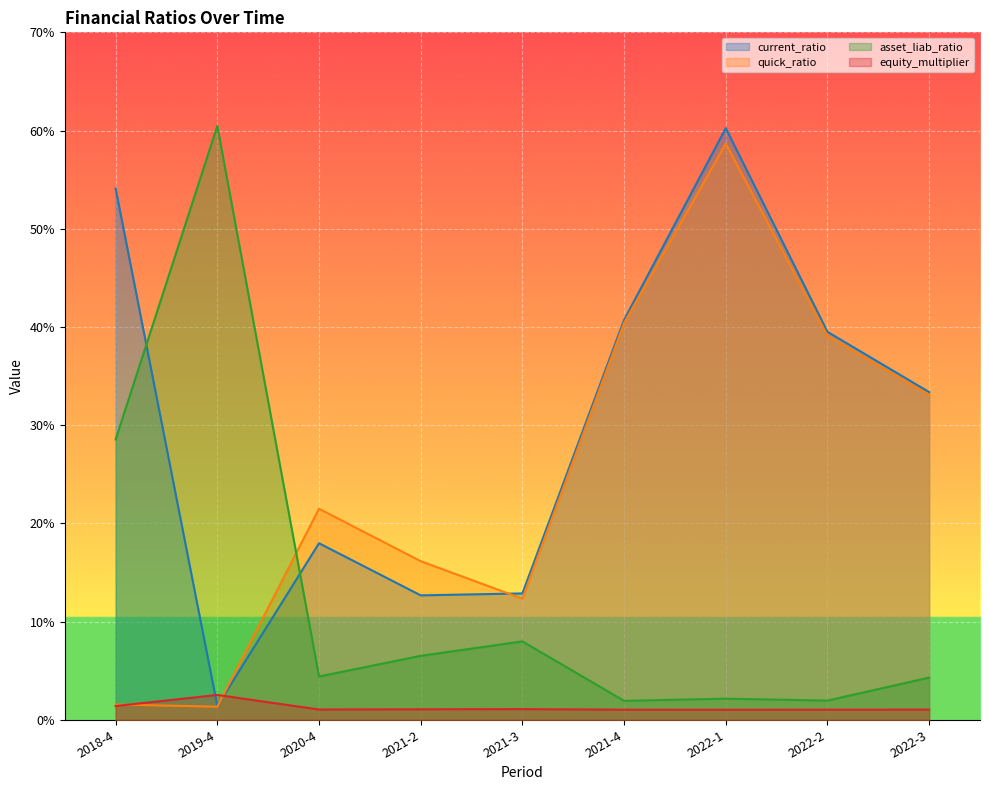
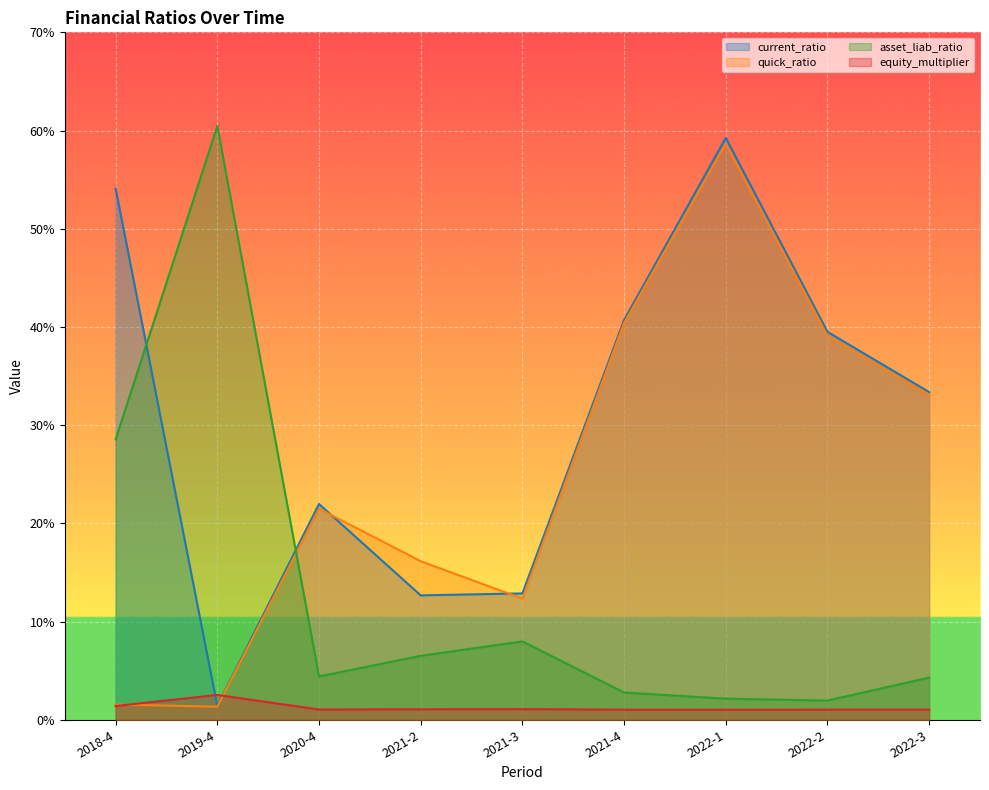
current_ratio, 2020-4: 18% -> 22%
asset_liab_ratio, 2021-4: 2% -> 3%
current_ratio, 2022-1: 60% -> 59%
